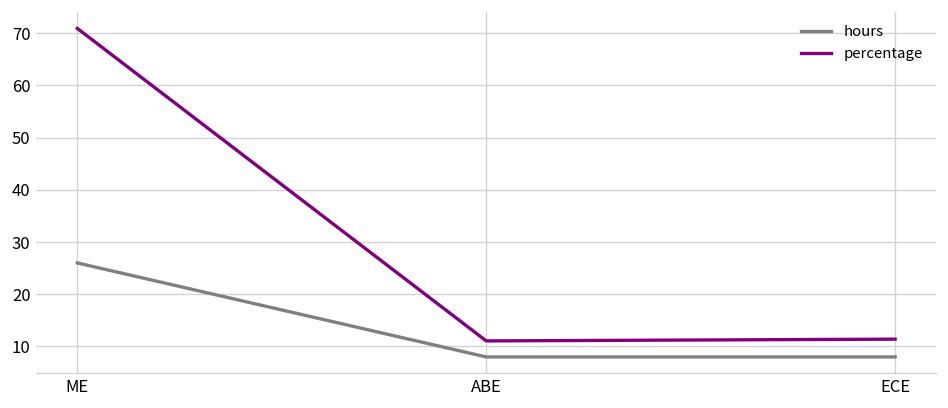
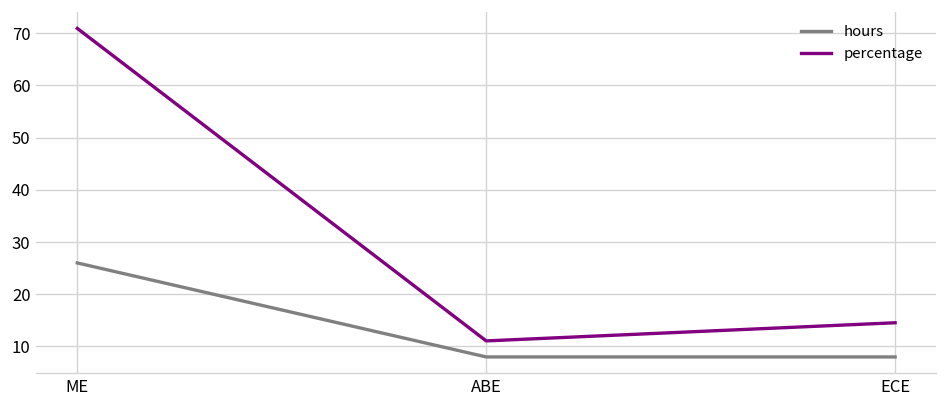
percentage, ECE: 11 -> 15
